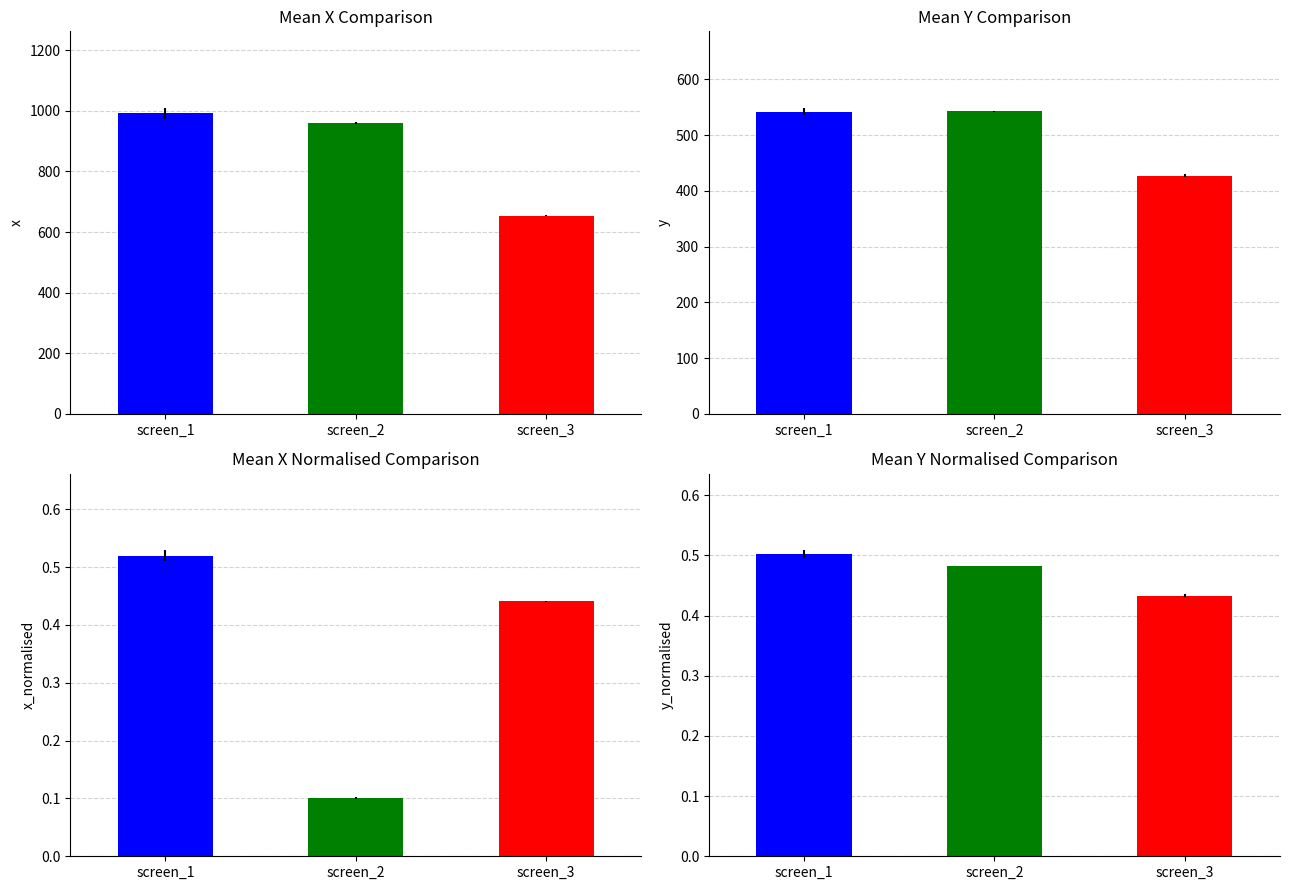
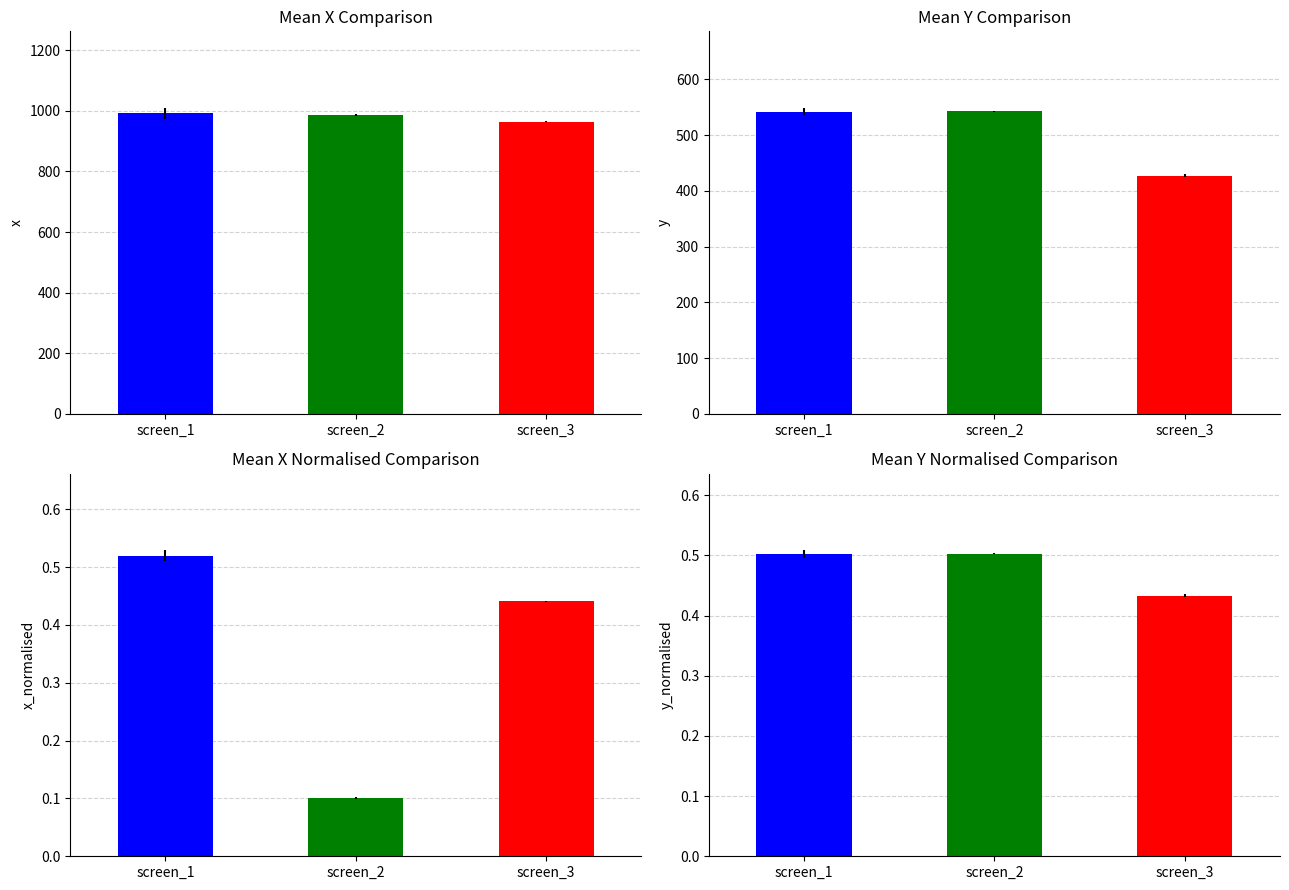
Mean X Comparison, screen_2: 960 -> 990
Mean X Comparison, screen_3: 650 -> 960
Mean Y Normalised Comparison, screen_2: 0.48 -> 0.50
